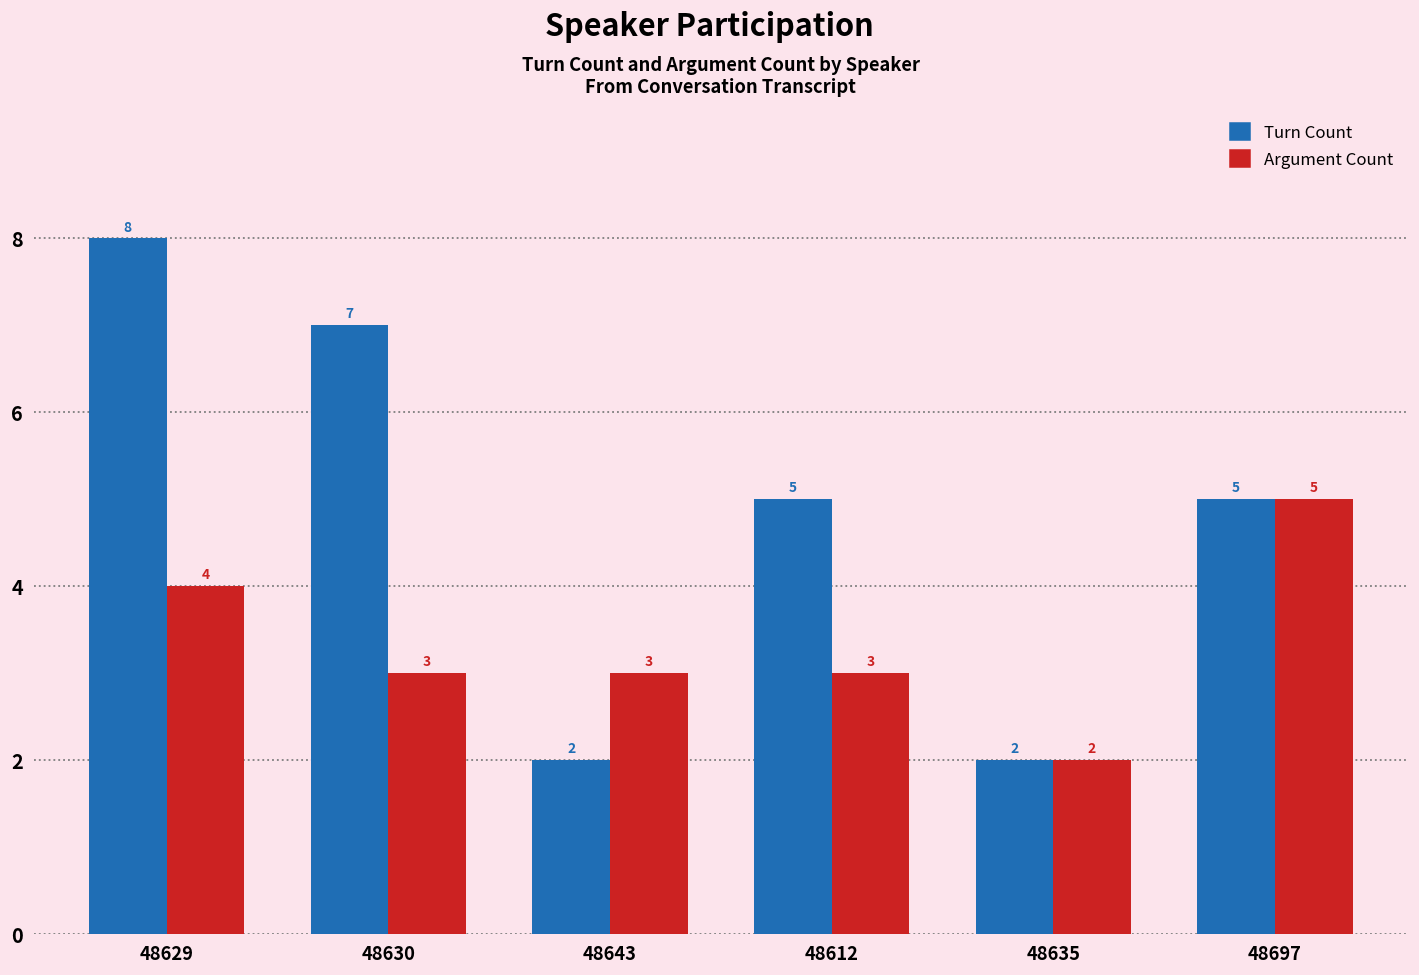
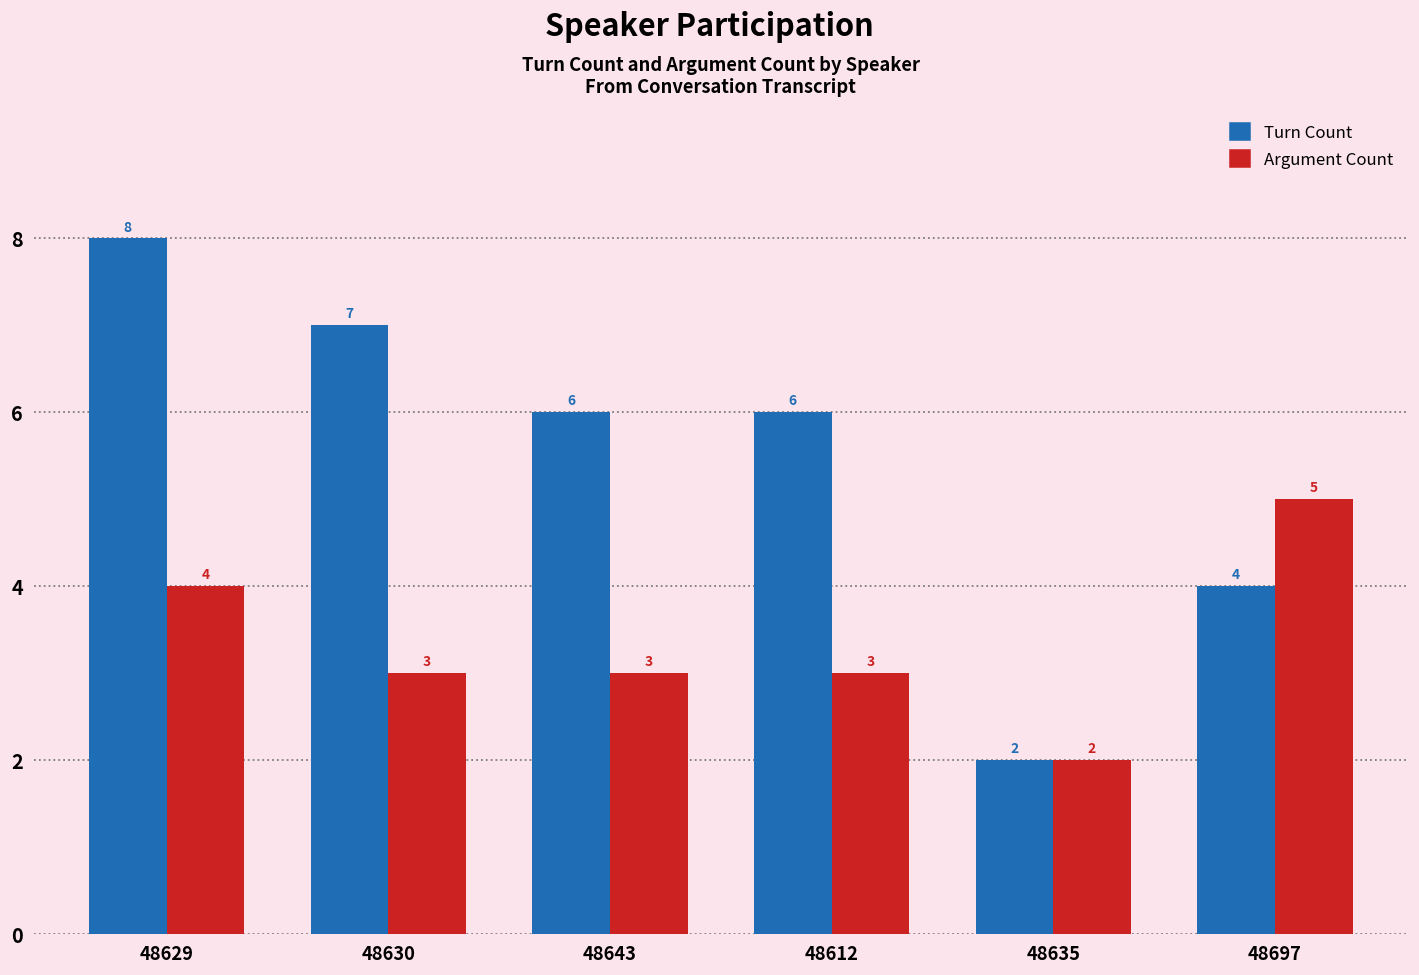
Turn Count, 48643: 2 -> 6
Turn Count, 48612: 5 -> 6
Turn Count, 48697: 5 -> 4
